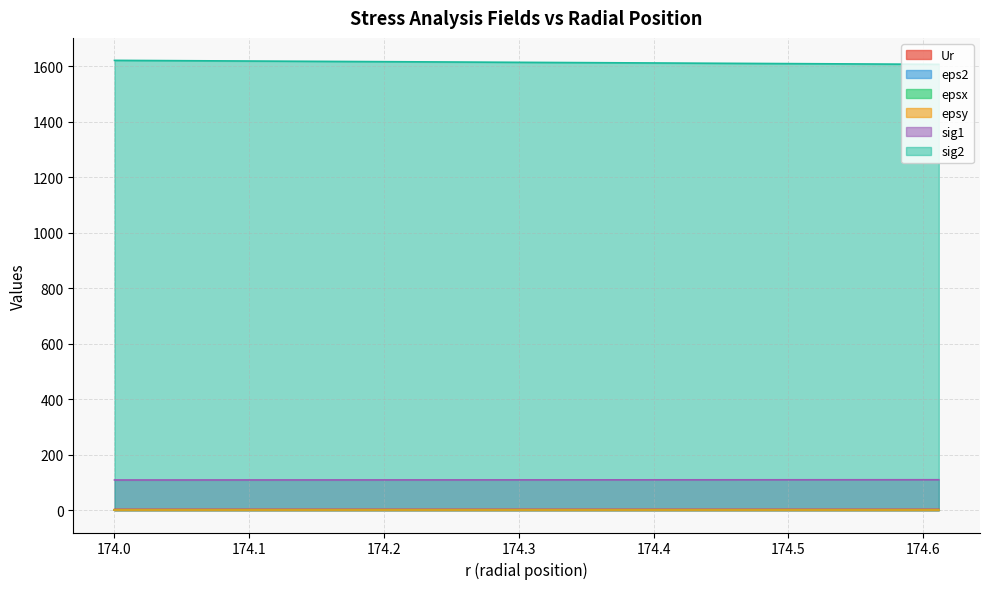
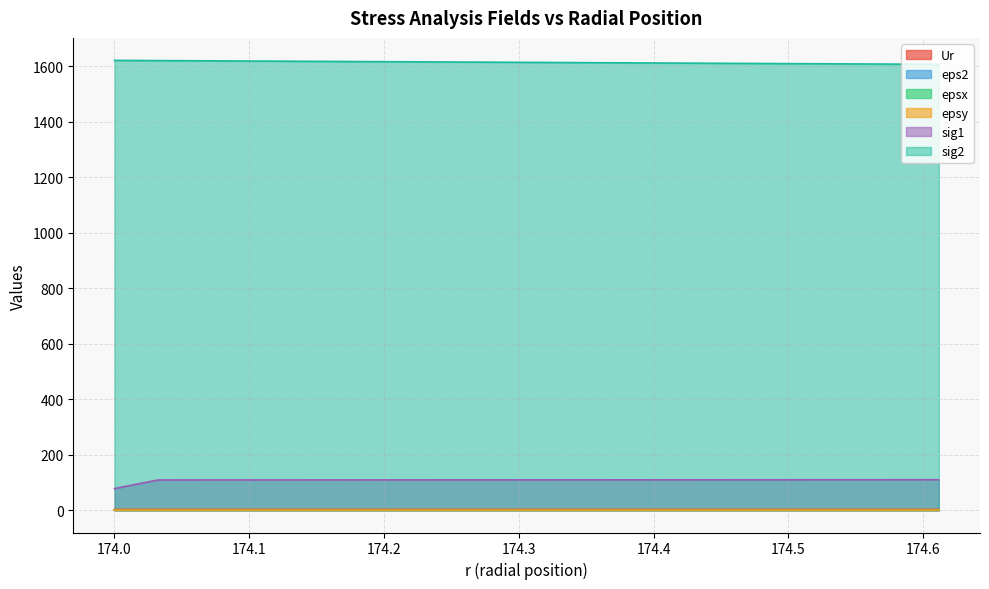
sig1, 174.0: 110 -> 80
